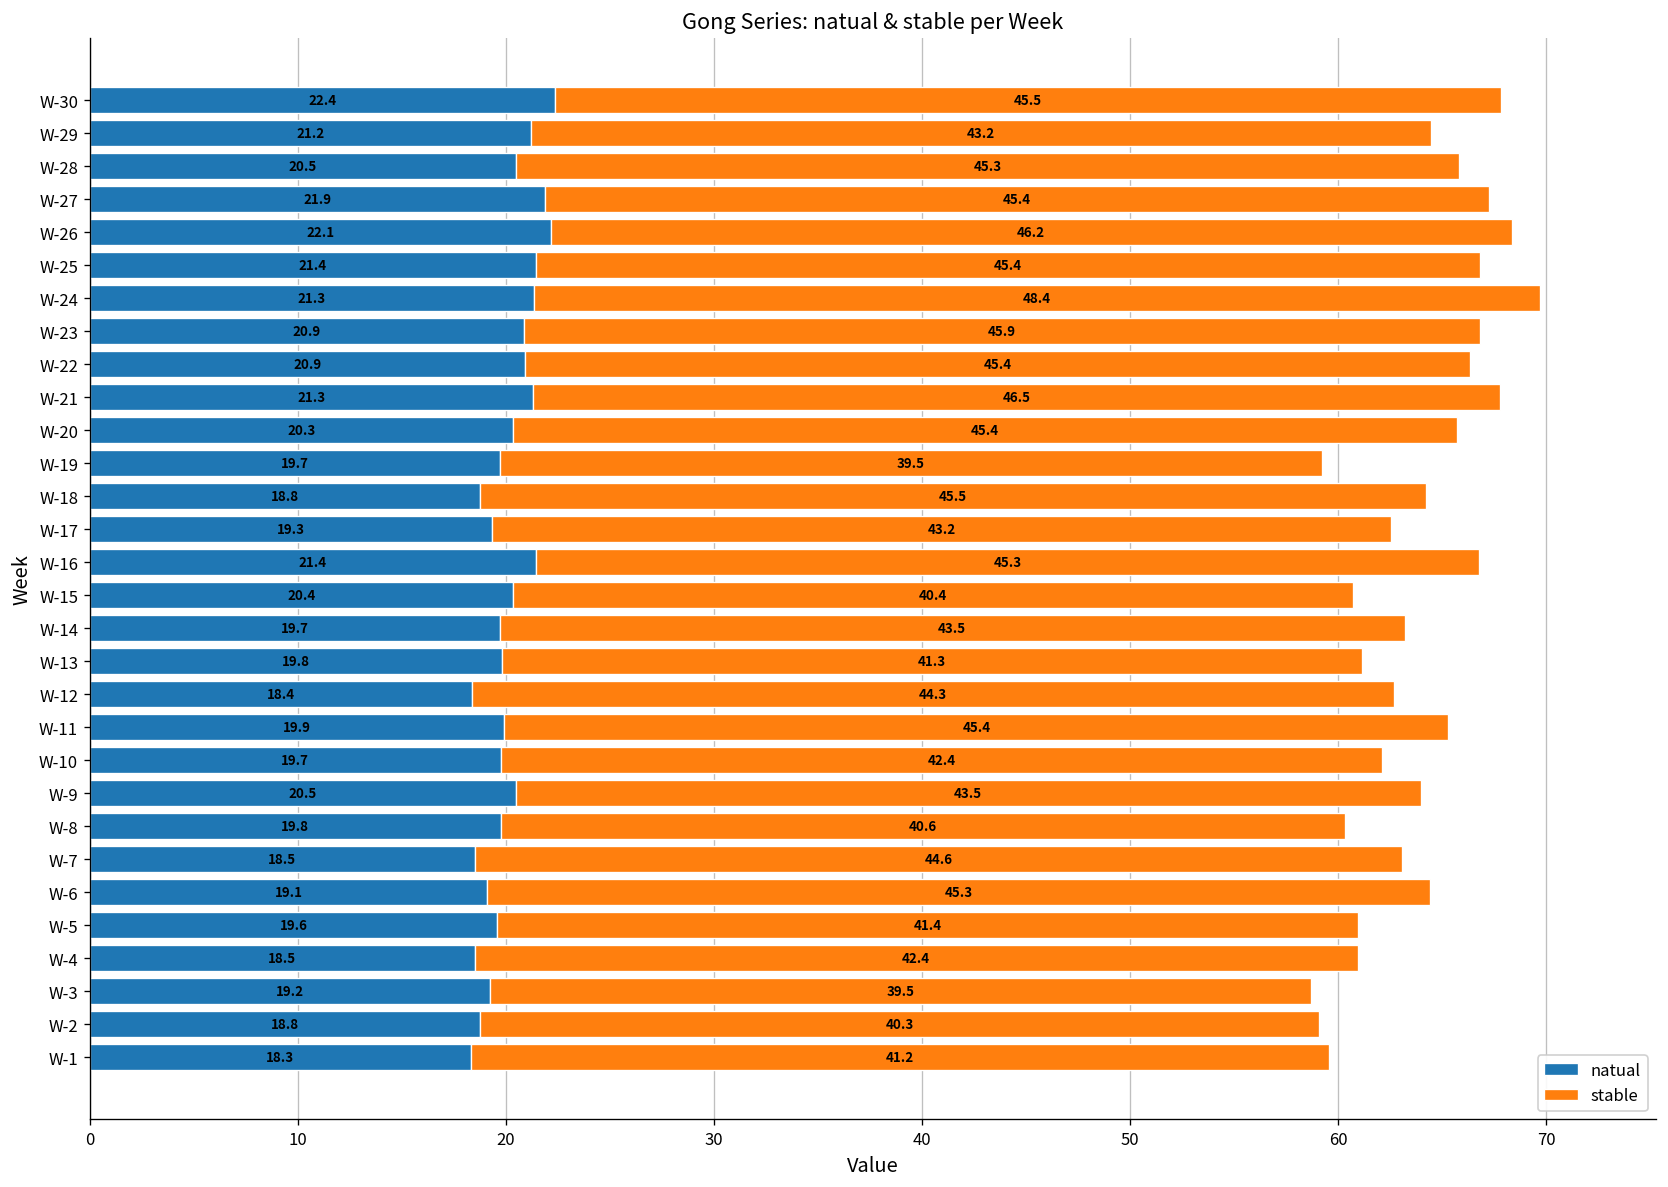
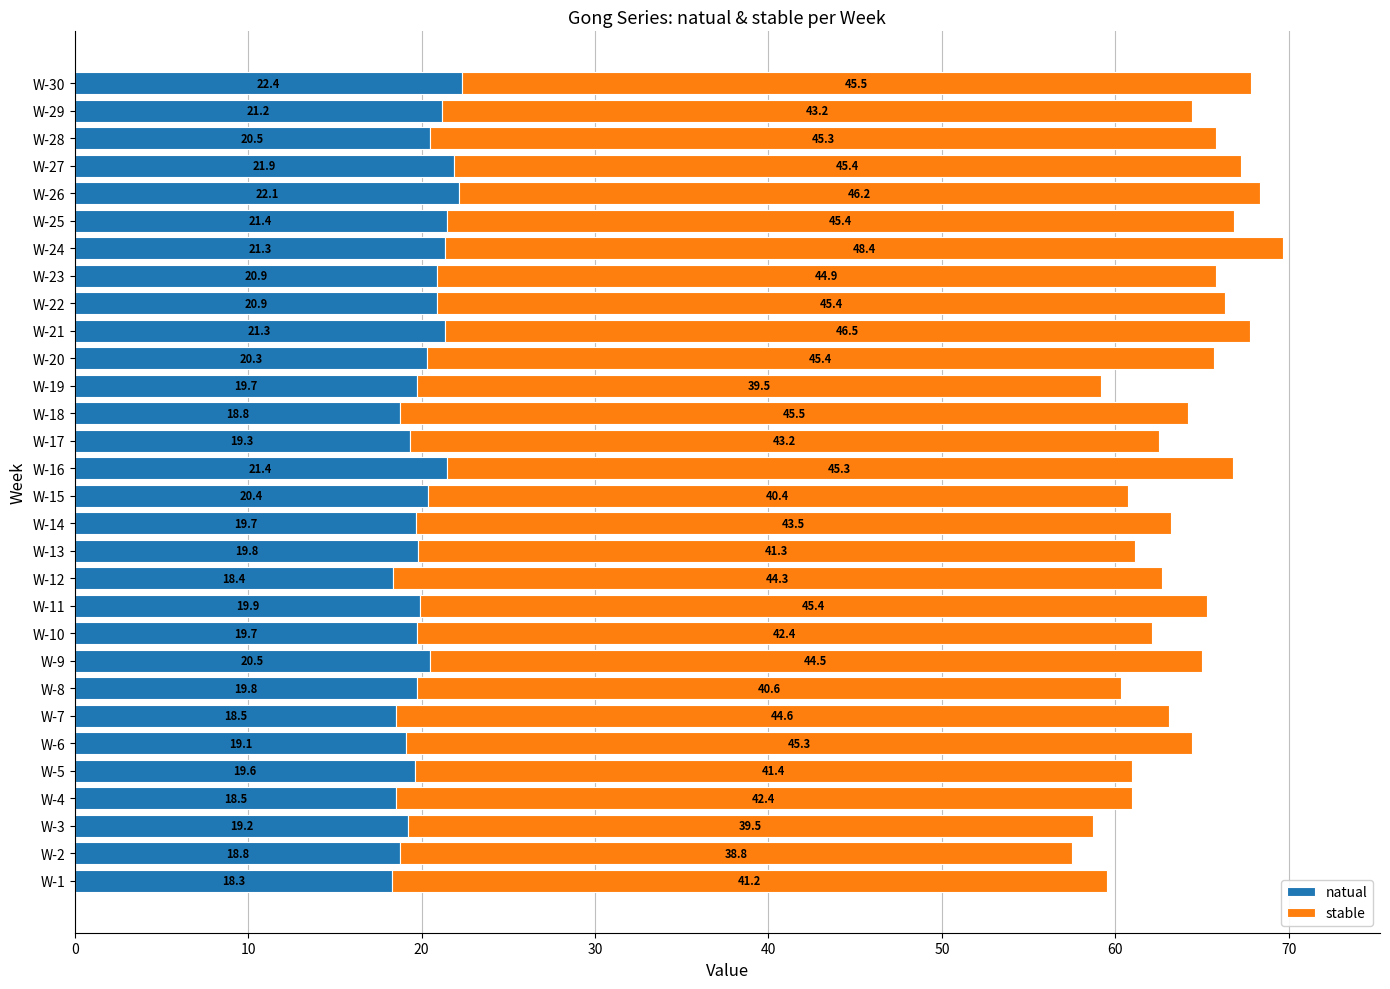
stable, W-23: 45.9 -> 44.9
stable, W-9: 43.5 -> 44.5
stable, W-2: 40.3 -> 38.8
